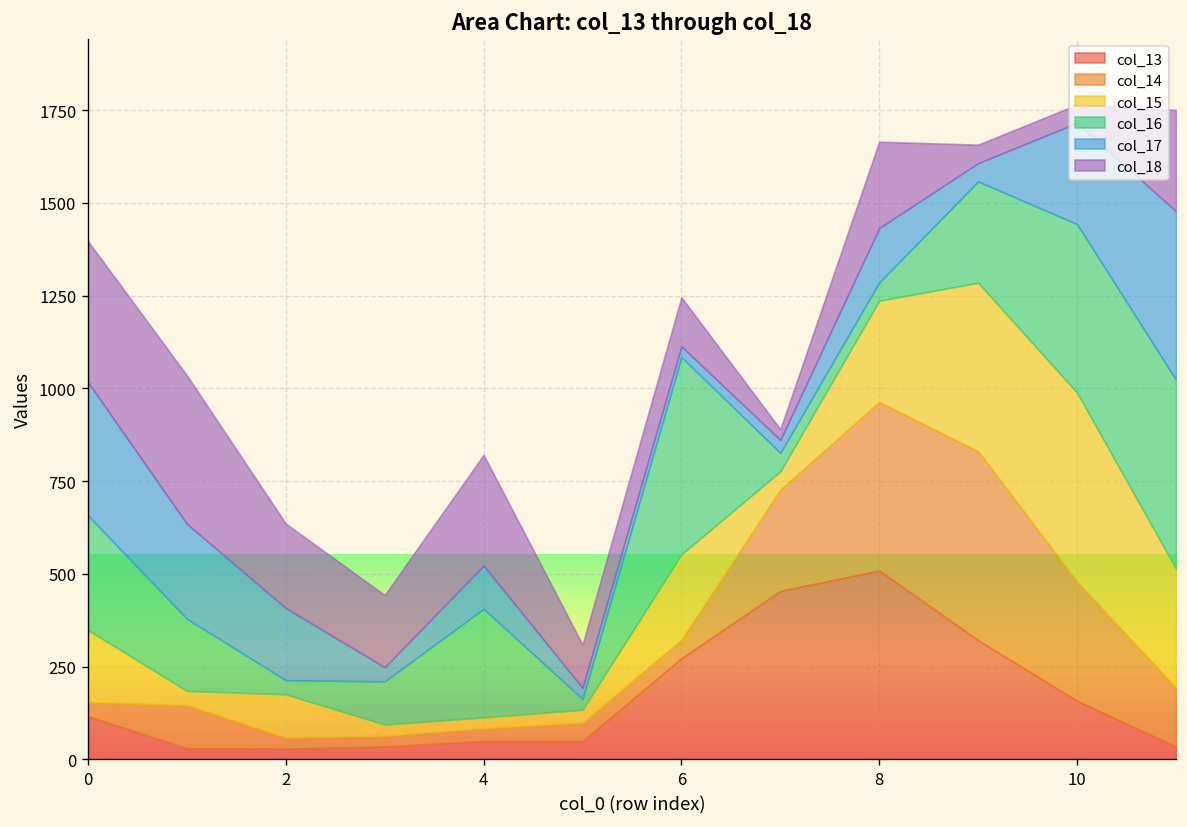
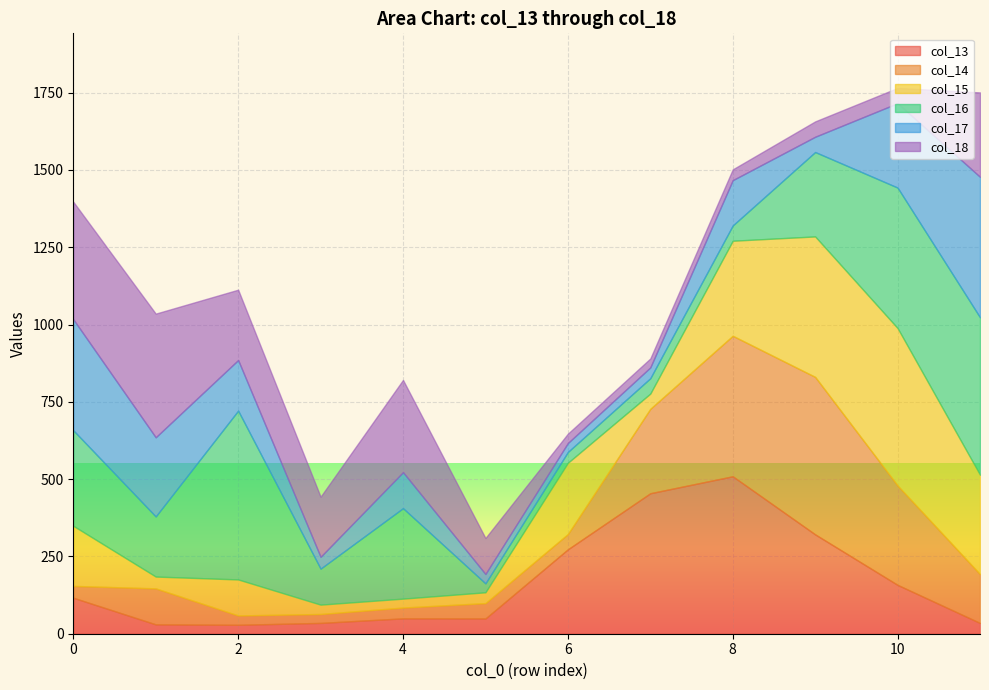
col_16, 2: 40 -> 550
col_17, 2: 190 -> 160
col_16, 6: 530 -> 30
col_18, 6: 130 -> 30
col_15, 8: 270 -> 310
col_18, 8: 230 -> 30
